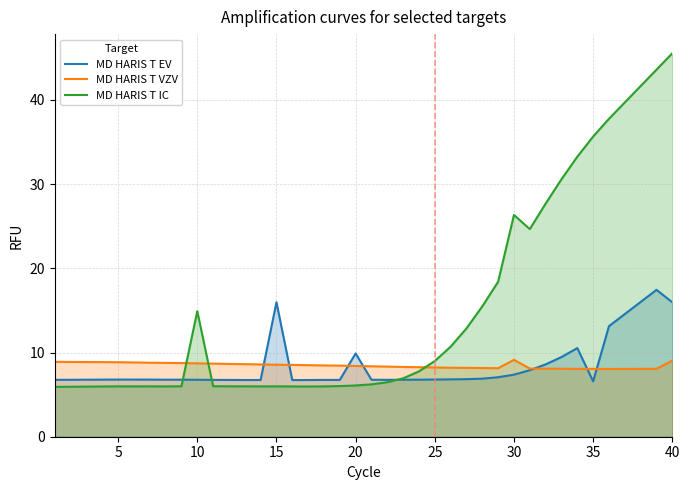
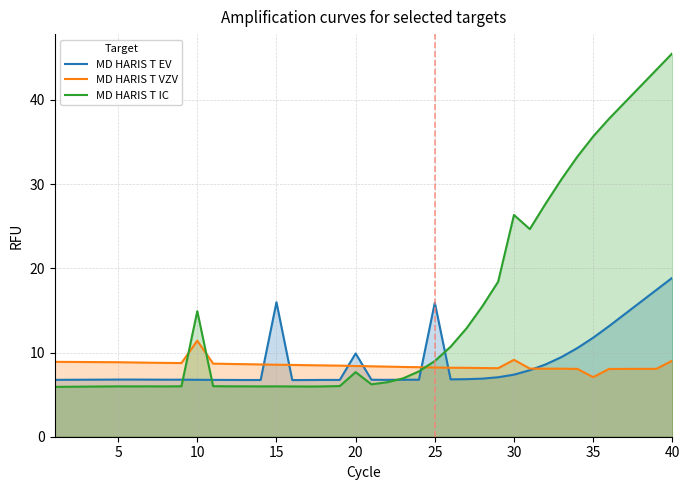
MD HARIS T VZV, 10: 9 -> 11
MD HARIS T IC, 20: 6 -> 8
MD HARIS T EV, 25: 7 -> 16
MD HARIS T EV, 35: 7 -> 12
MD HARIS T VZV, 35: 8 -> 7
MD HARIS T EV, 40: 16 -> 19
